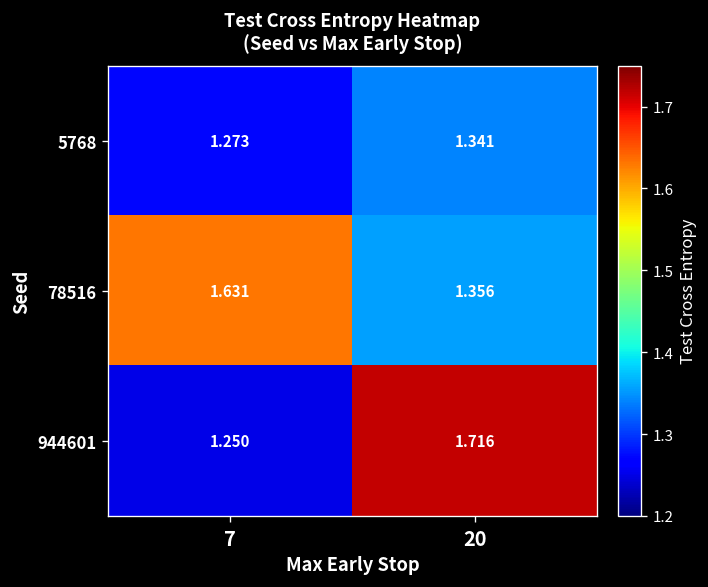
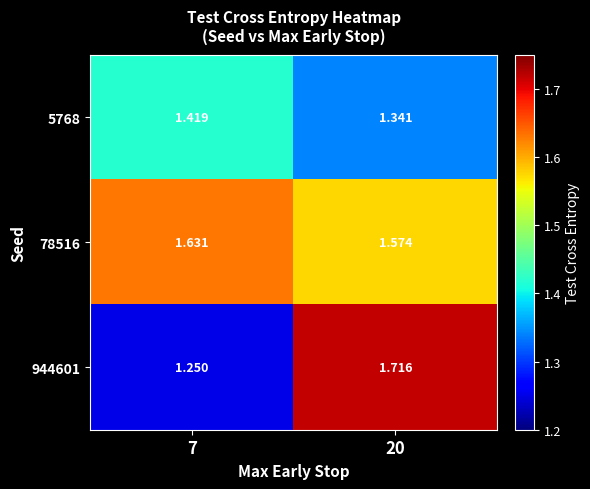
5768, 7: 1.273 -> 1.419
78516, 20: 1.356 -> 1.574
